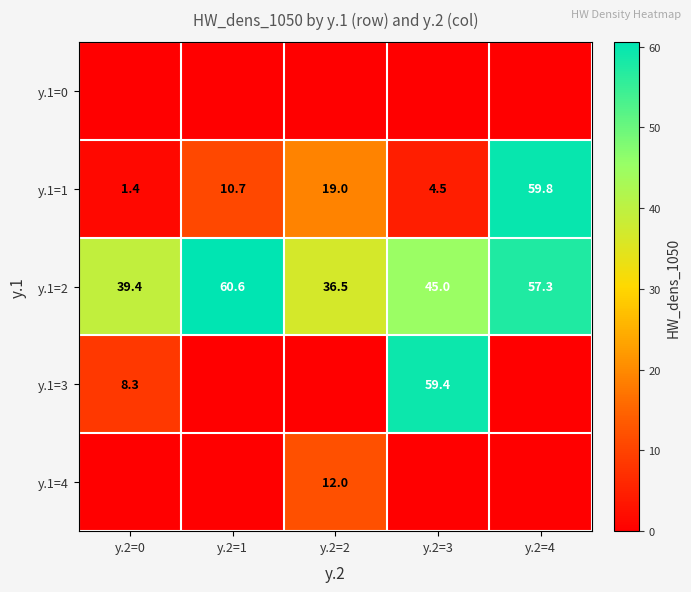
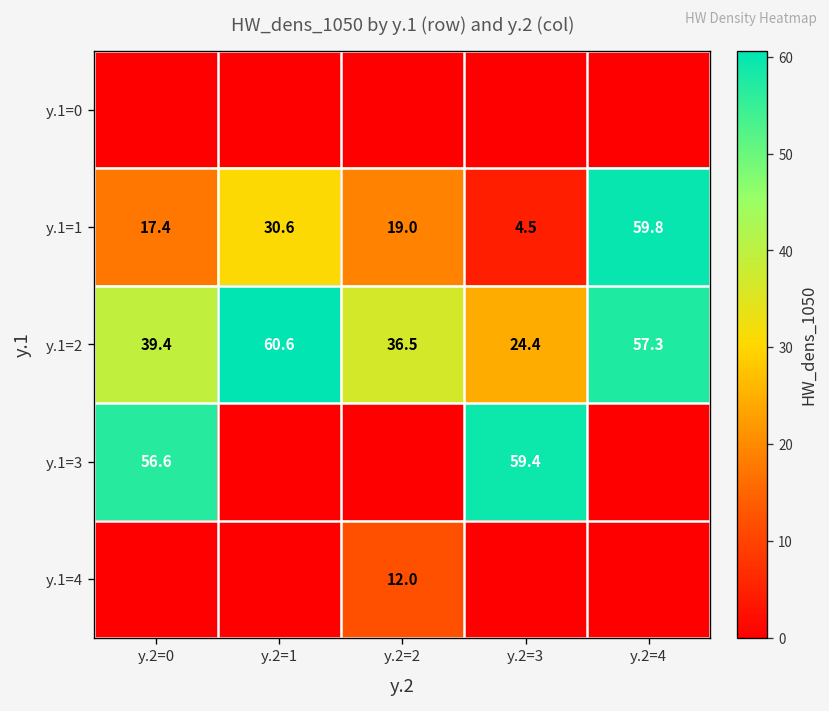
y.1=1, y.2=0: 1.4 -> 17.4
y.1=1, y.2=1: 10.7 -> 30.6
y.1=2, y.2=3: 45.0 -> 24.4
y.1=3, y.2=0: 8.3 -> 56.6
